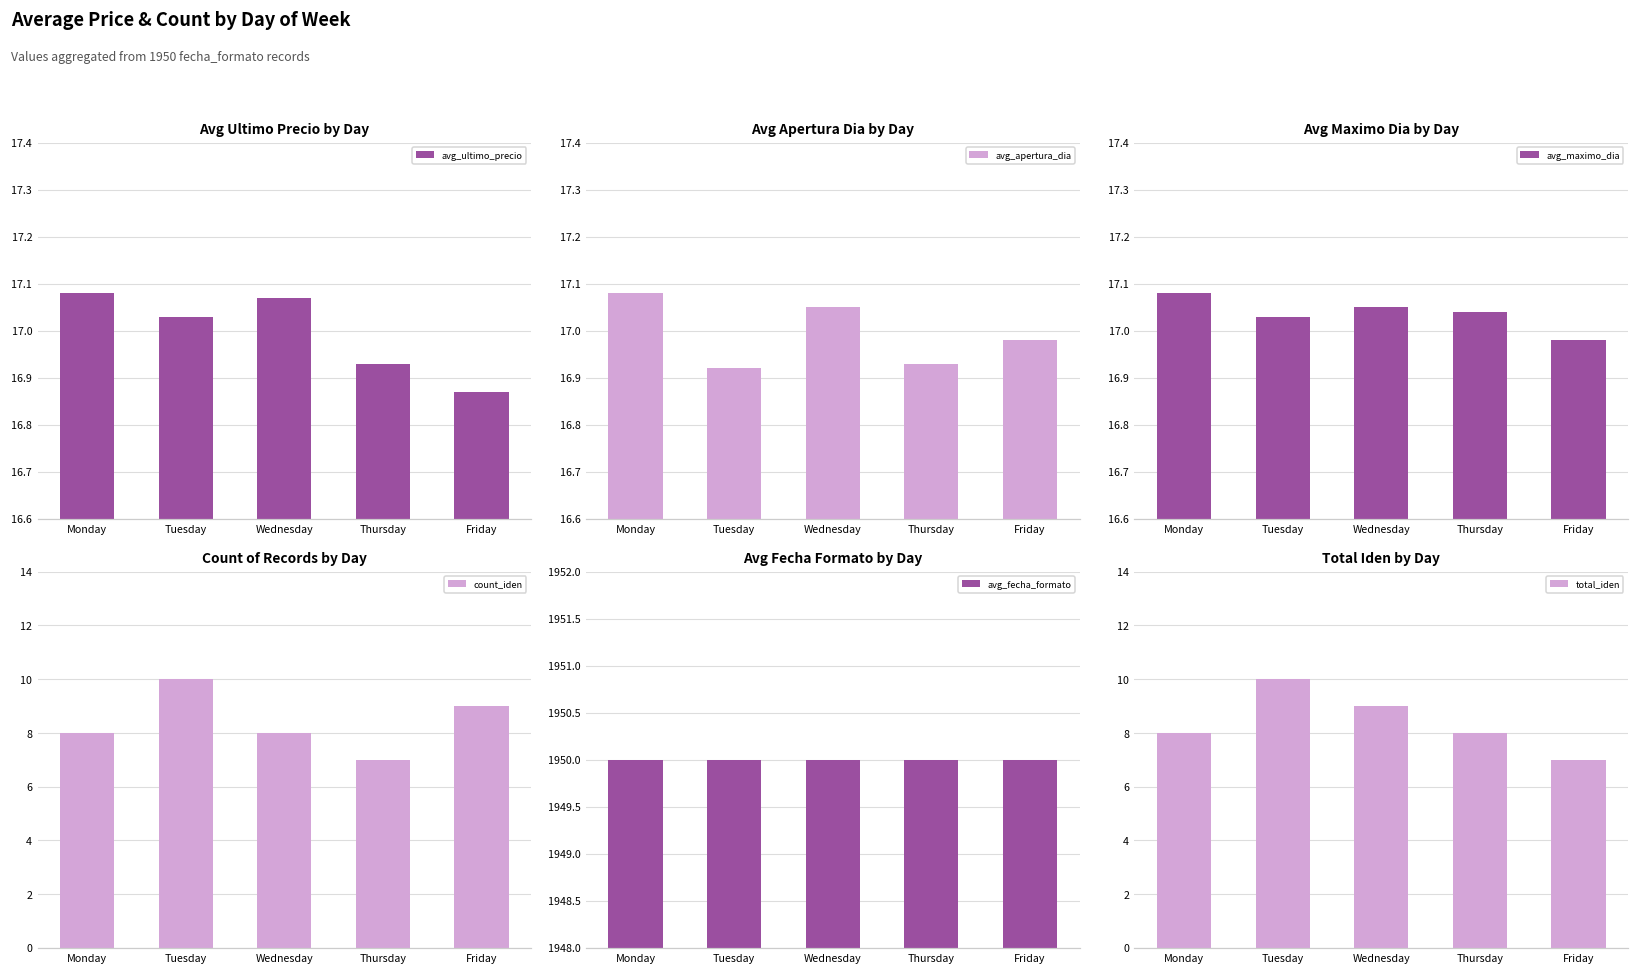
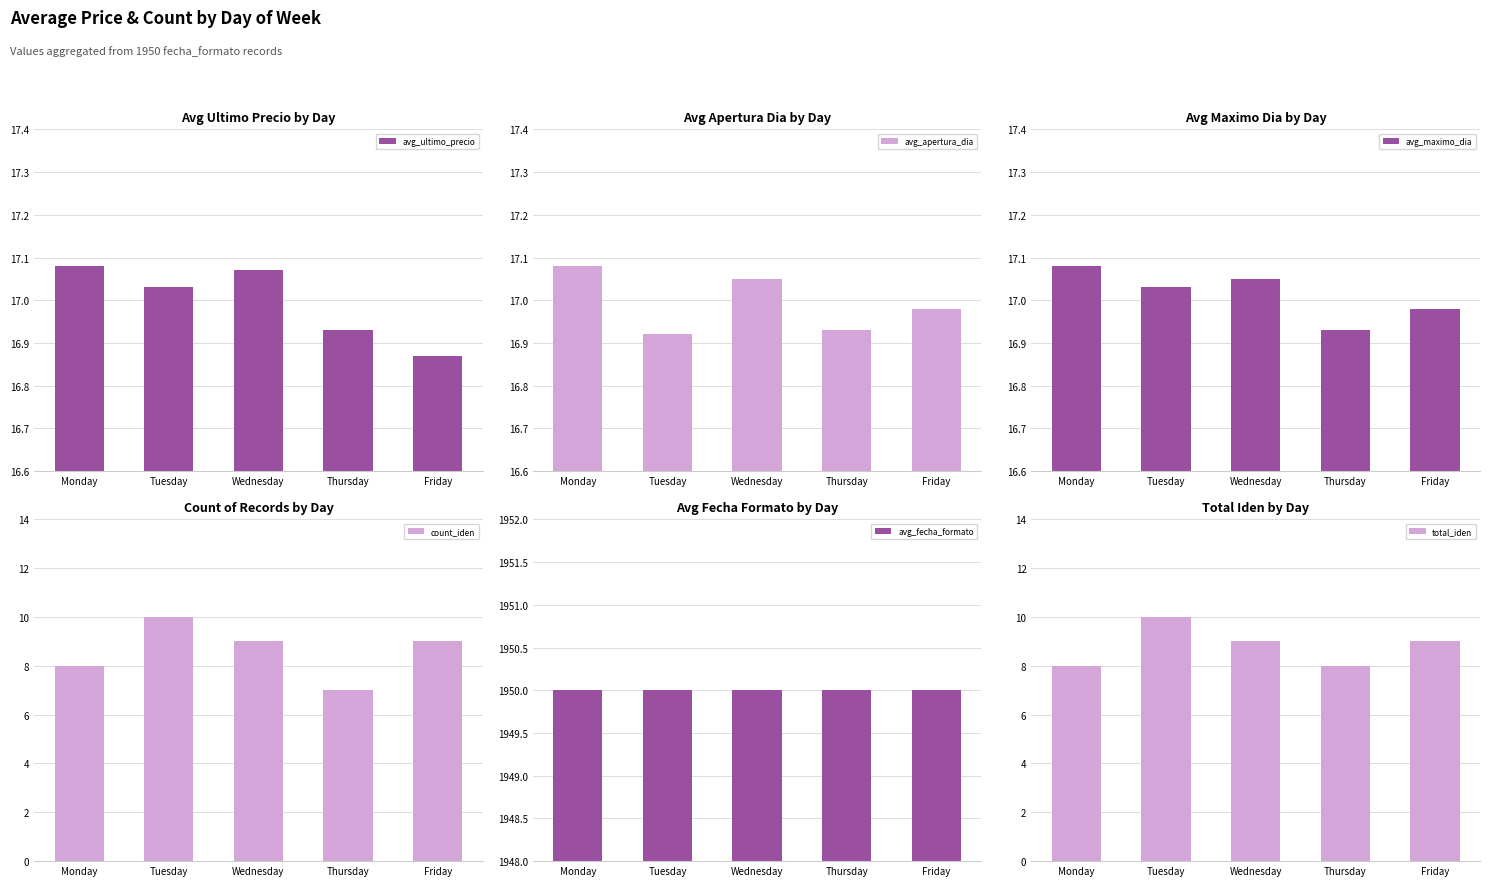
Avg Maximo Dia by Day, Thursday: 17.04 -> 16.93
Count of Records by Day, Wednesday: 8 -> 9
Total Iden by Day, Friday: 7 -> 9
